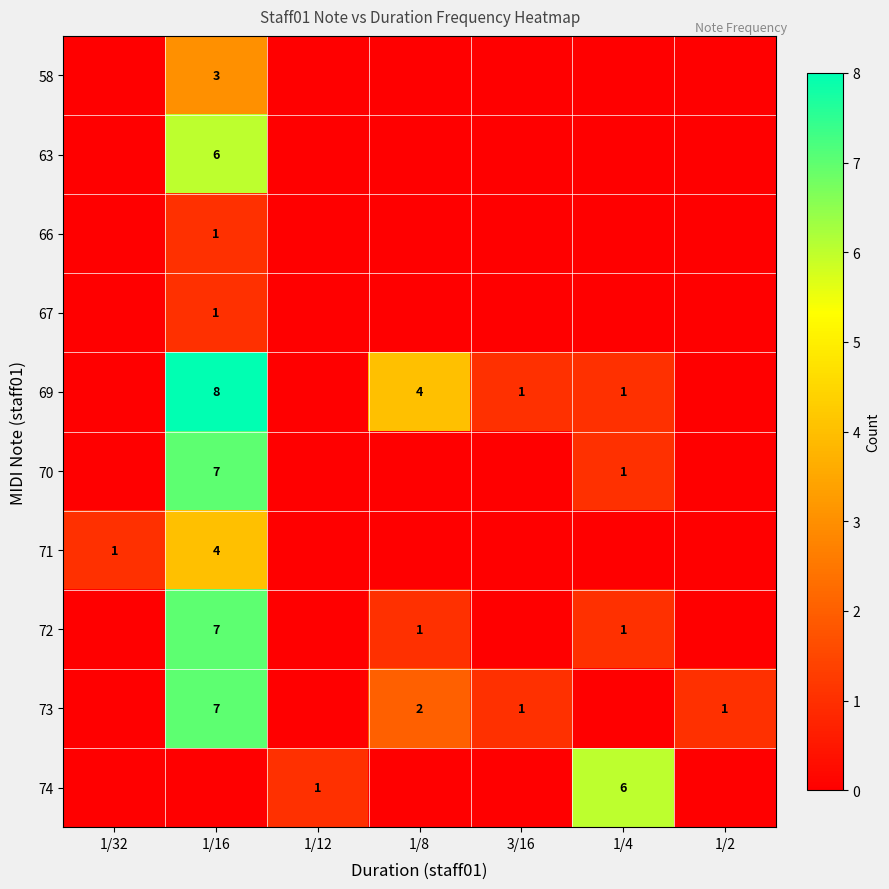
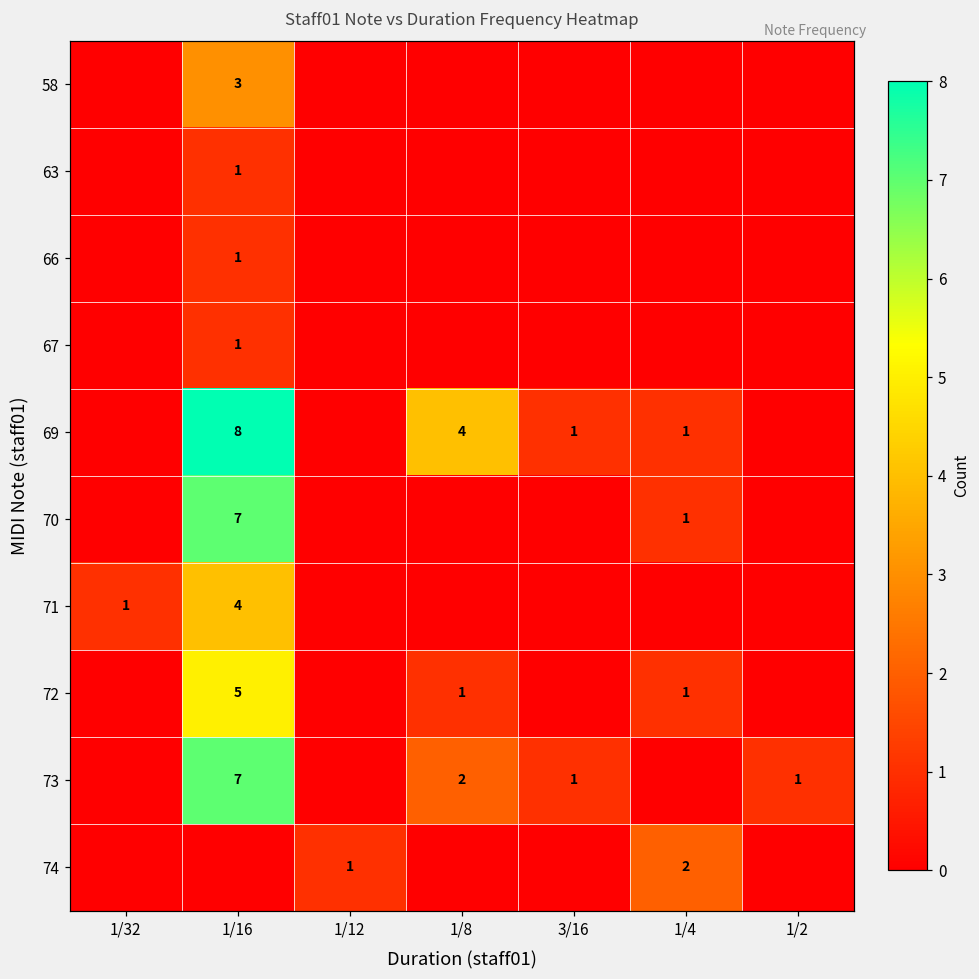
63, 1/16: 6 -> 1
72, 1/16: 7 -> 5
74, 1/4: 6 -> 2
